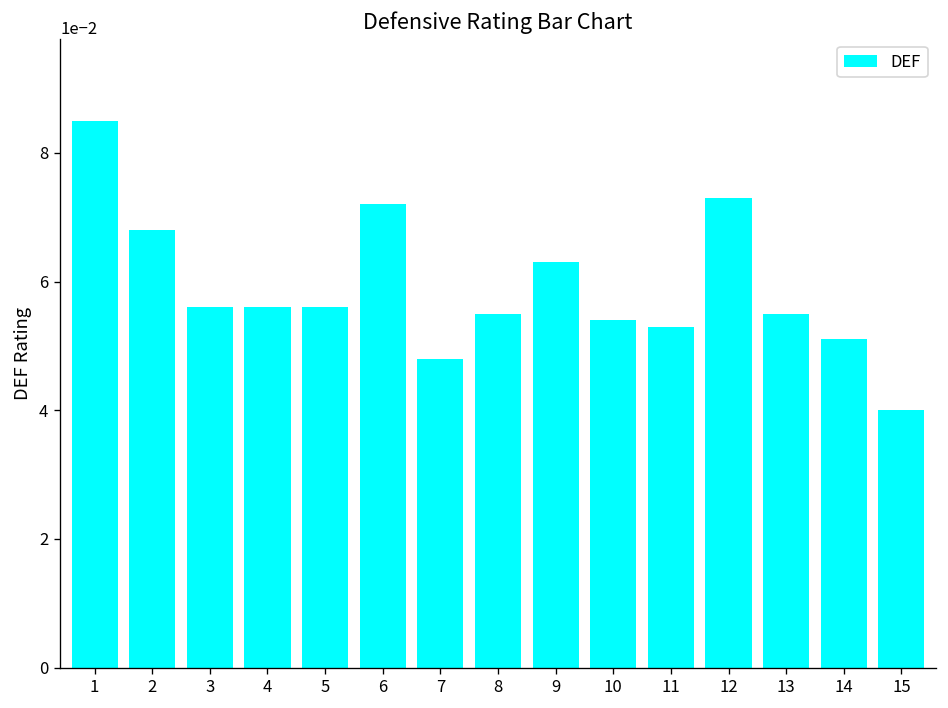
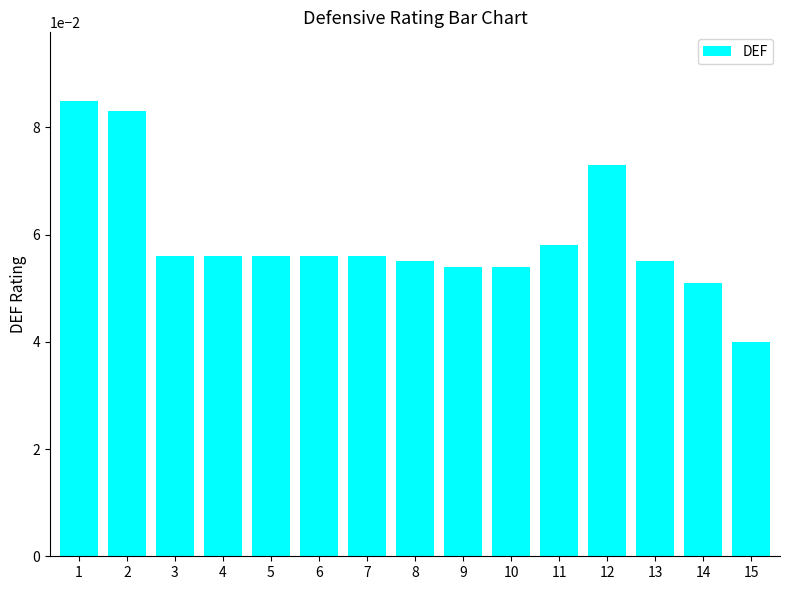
2: 0.068 -> 0.083
6: 0.072 -> 0.056
7: 0.048 -> 0.056
9: 0.063 -> 0.054
11: 0.053 -> 0.058
